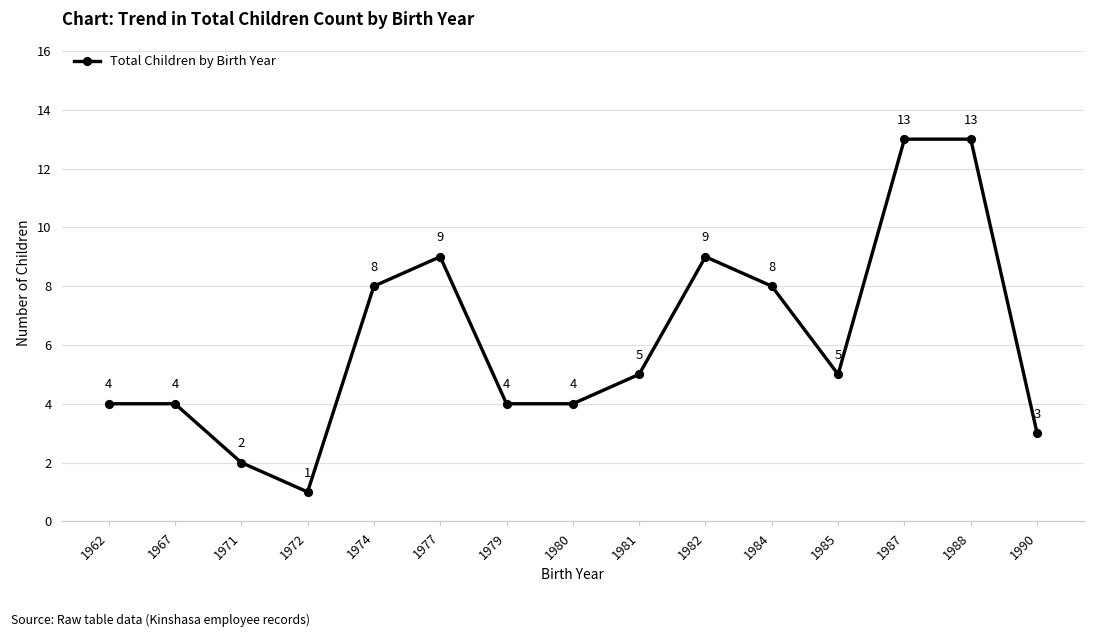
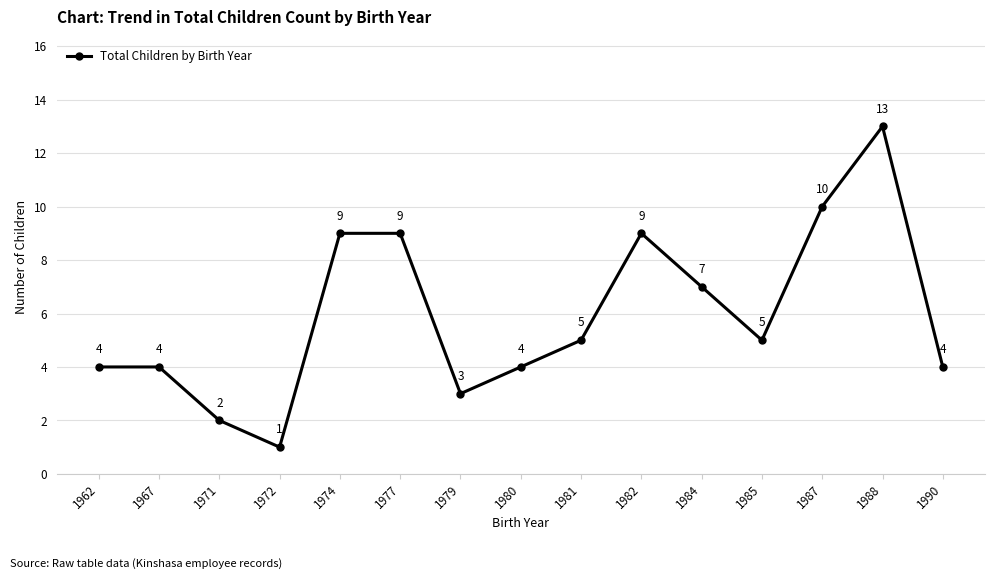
1974: 8 -> 9
1979: 4 -> 3
1984: 8 -> 7
1987: 13 -> 10
1990: 3 -> 4
